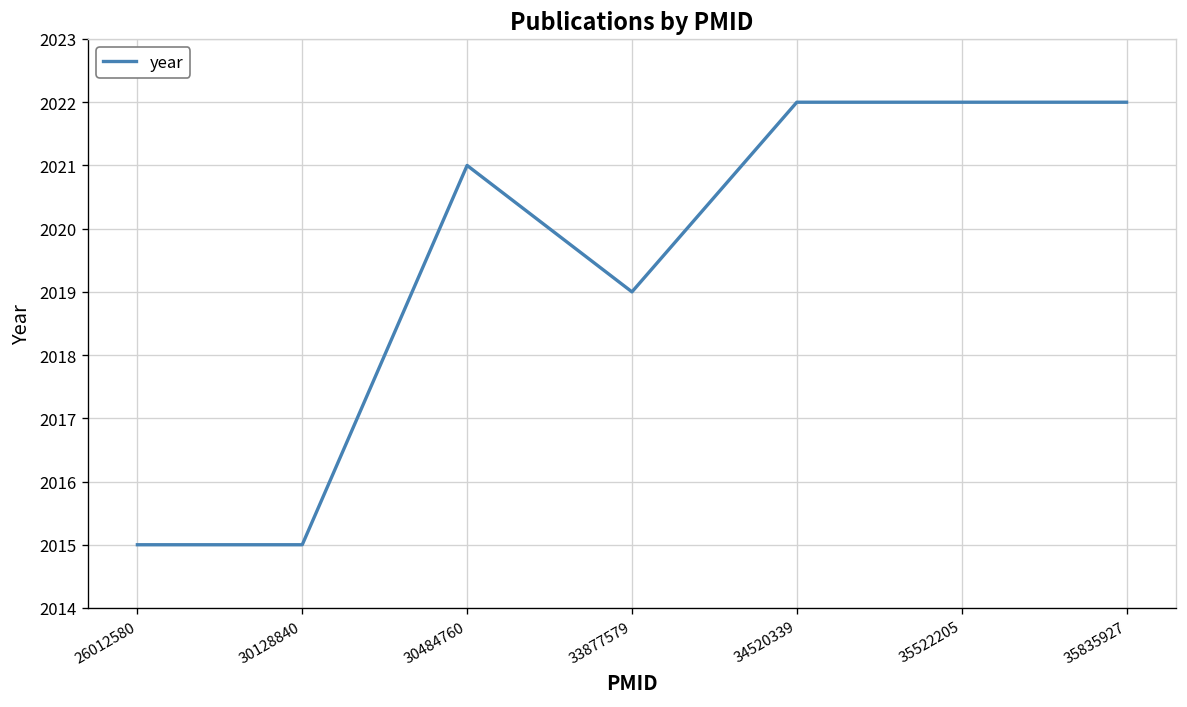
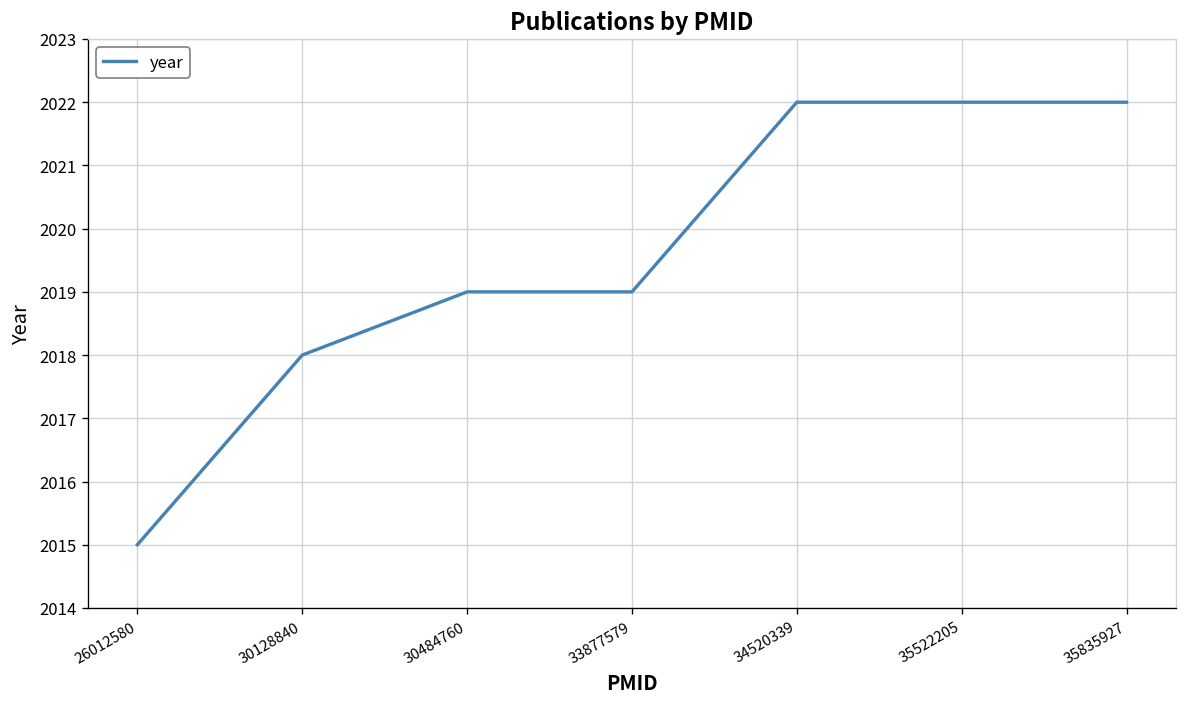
30128840: 2015 -> 2018
30484760: 2021 -> 2019
